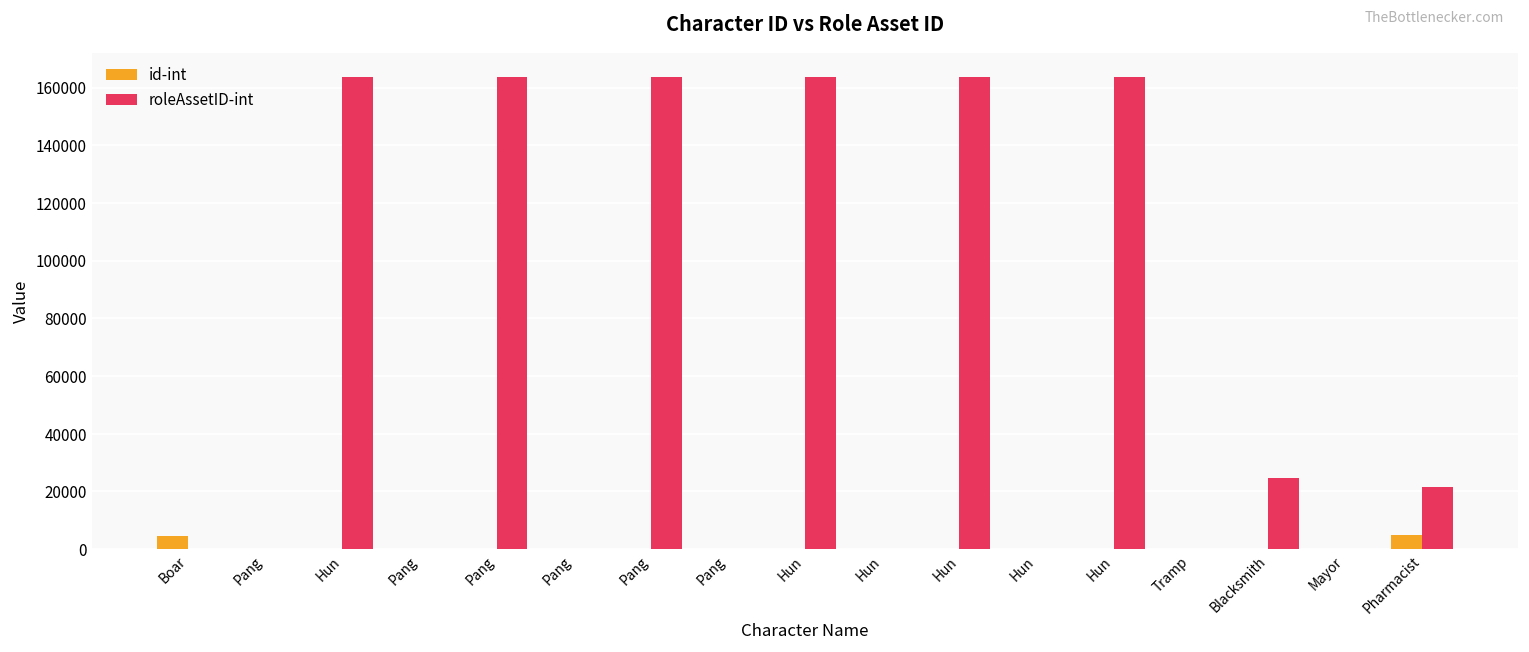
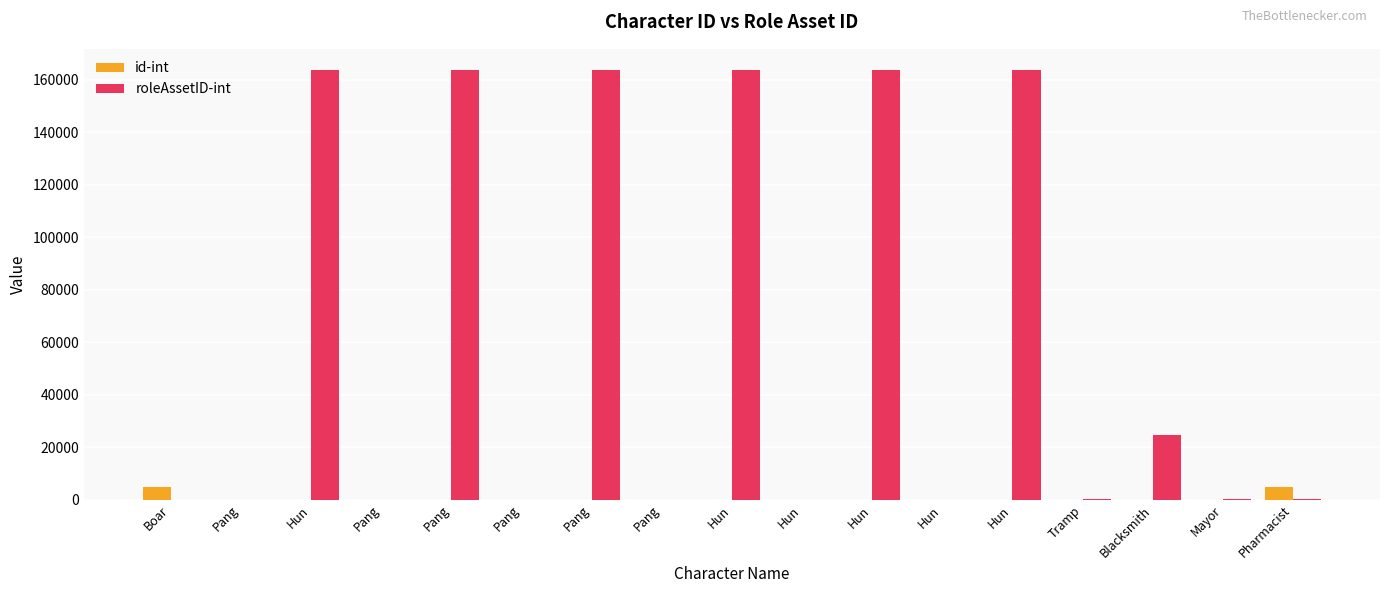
roleAssetID-int, Pharmacist: 22000 -> 0
